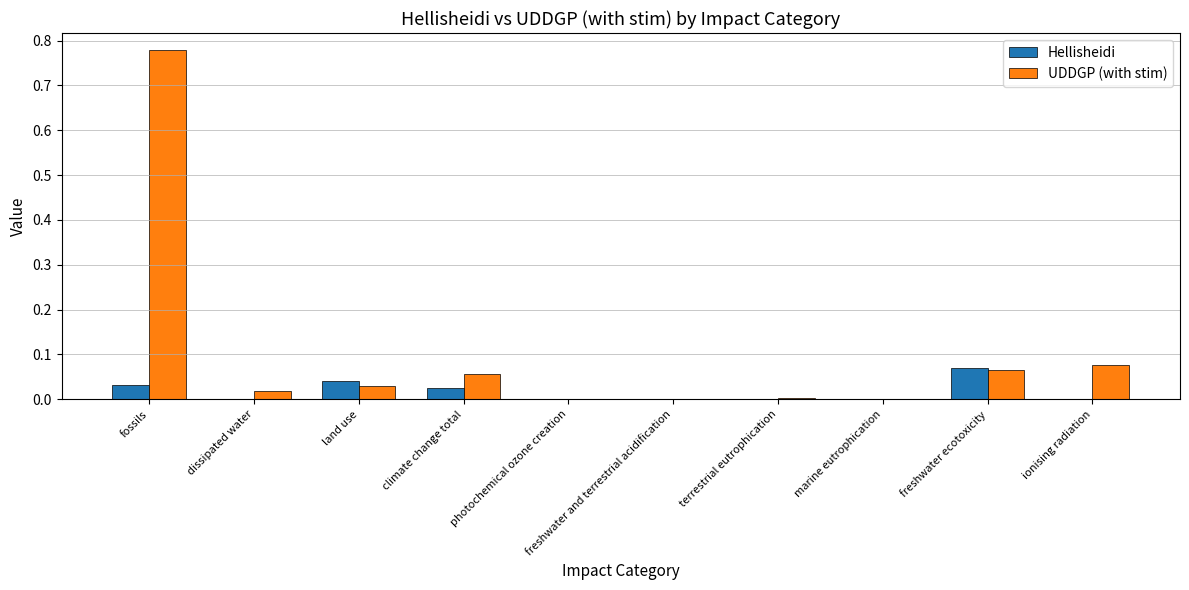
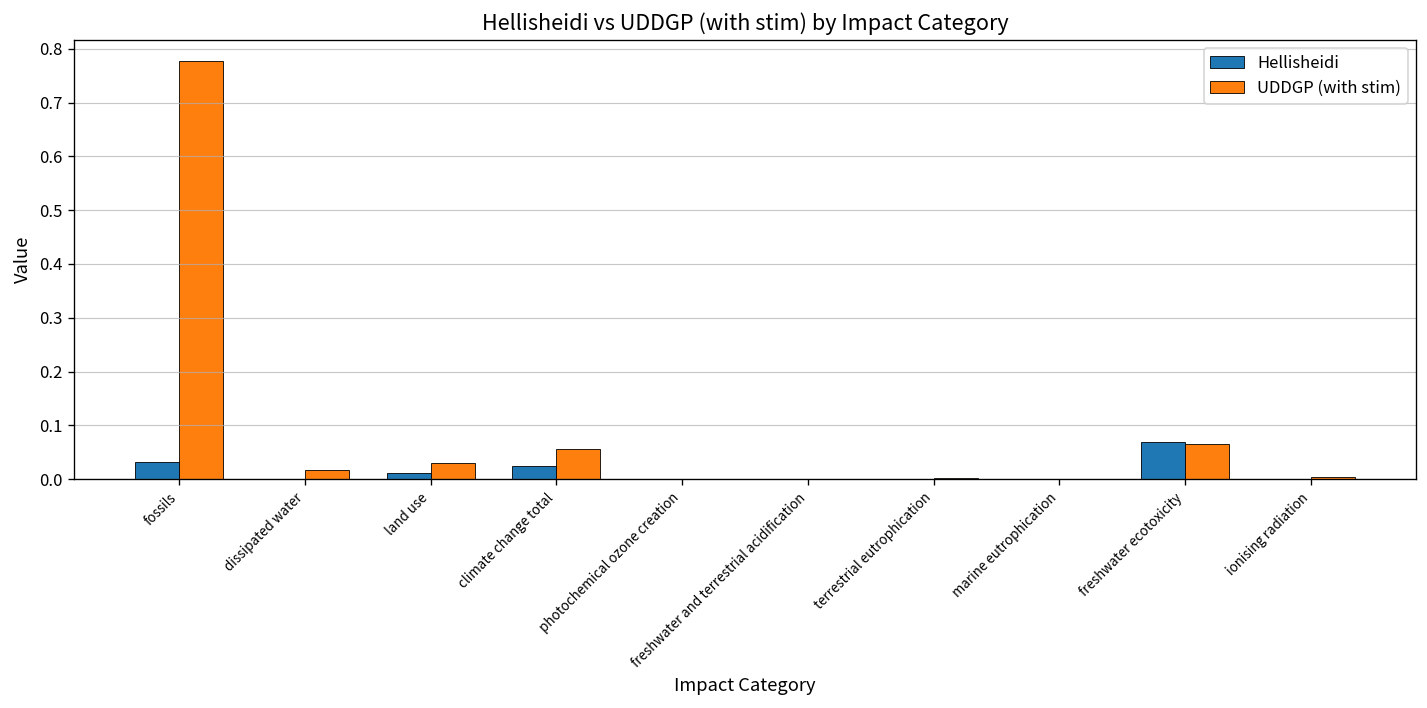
Hellisheidi, land use: 0.04 -> 0.01
UDDGP (with stim), ionising radiation: 0.08 -> 0.00
